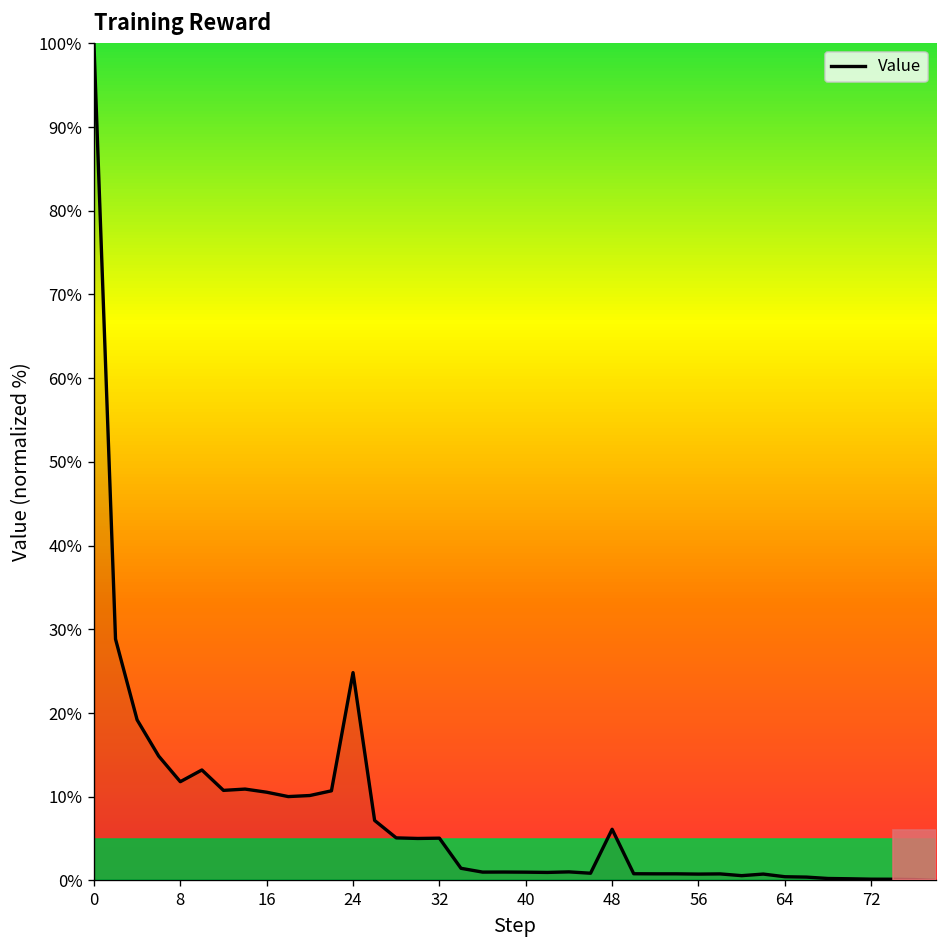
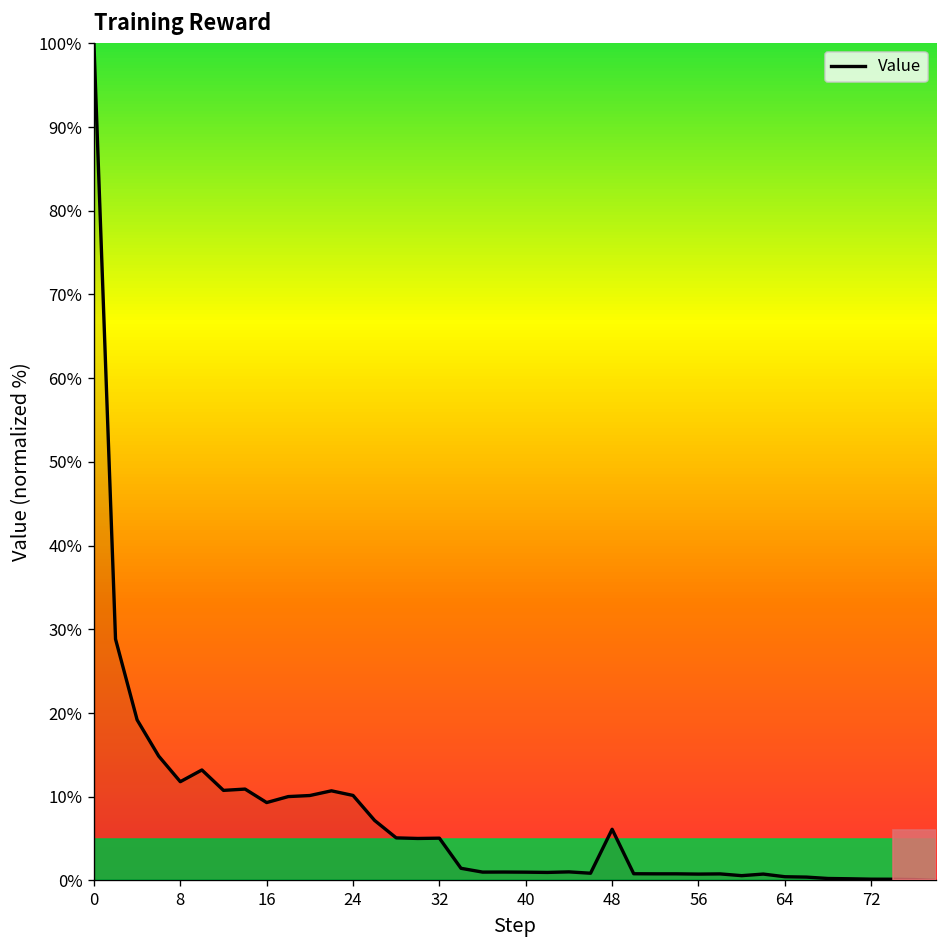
16: 11% -> 9%
24: 25% -> 10%
